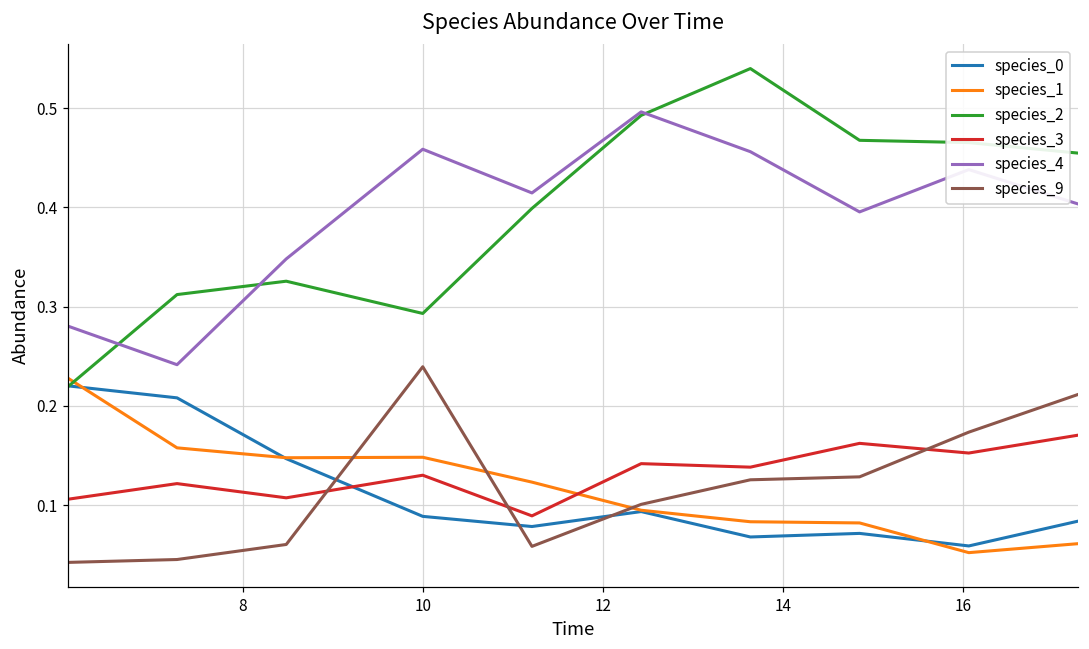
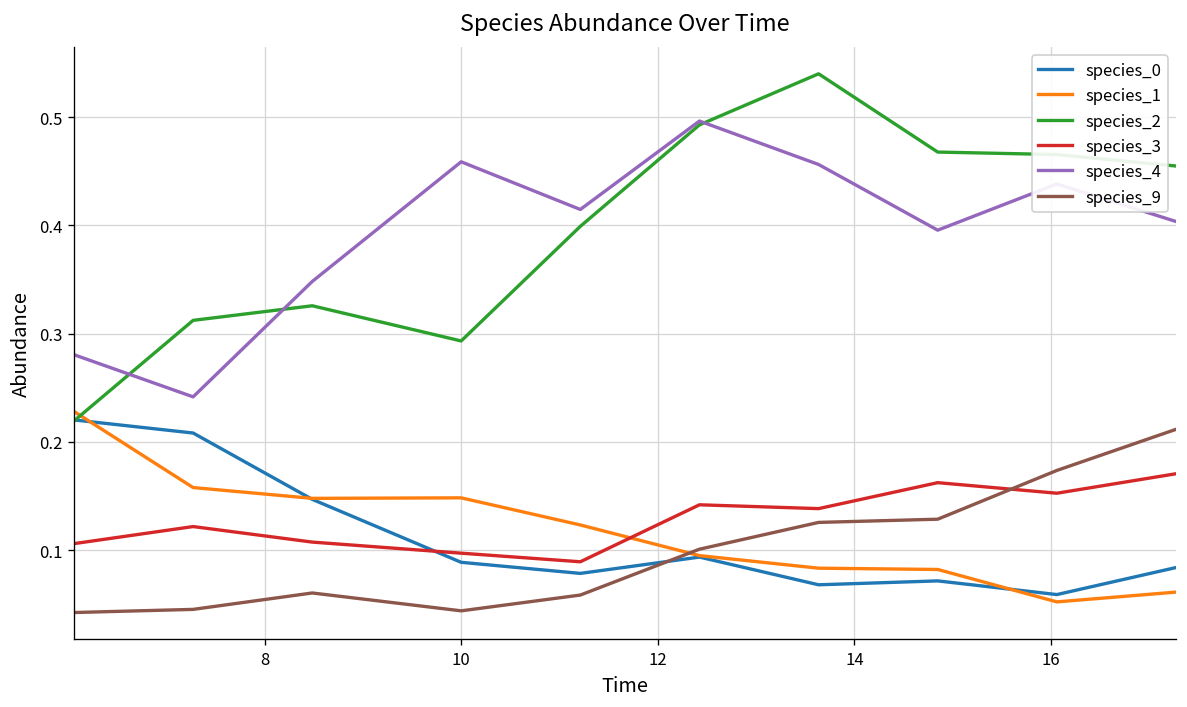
species_3, 10: 0.13 -> 0.10
species_9, 10: 0.24 -> 0.04
